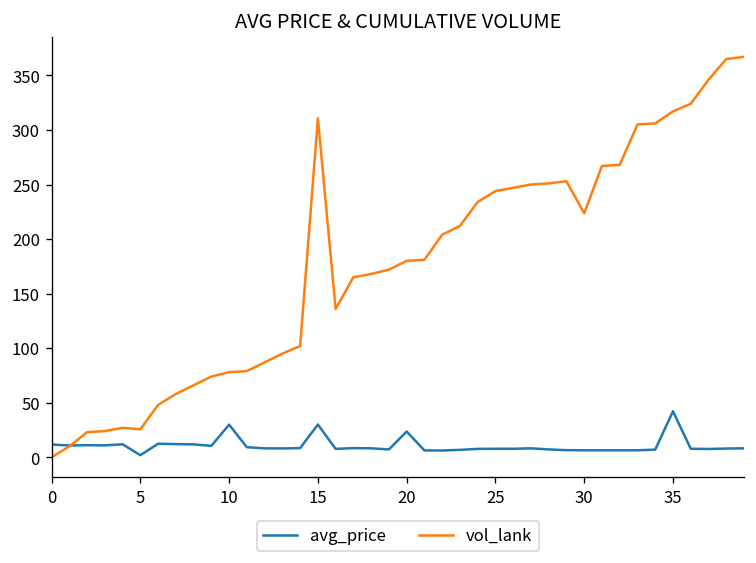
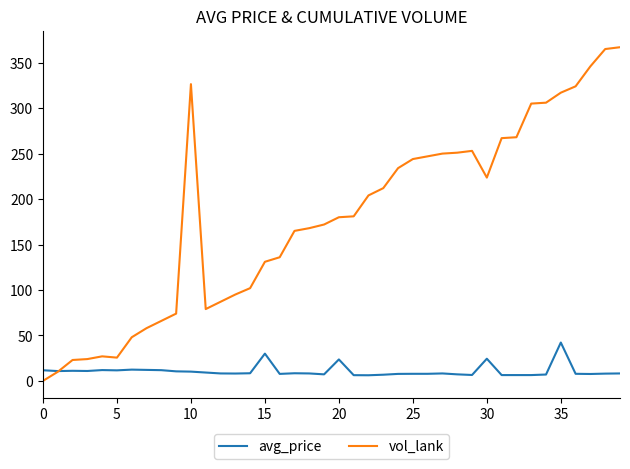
avg_price, 5: 0 -> 10
avg_price, 10: 30 -> 10
vol_lank, 10: 80 -> 330
vol_lank, 15: 310 -> 130
avg_price, 30: 10 -> 20
